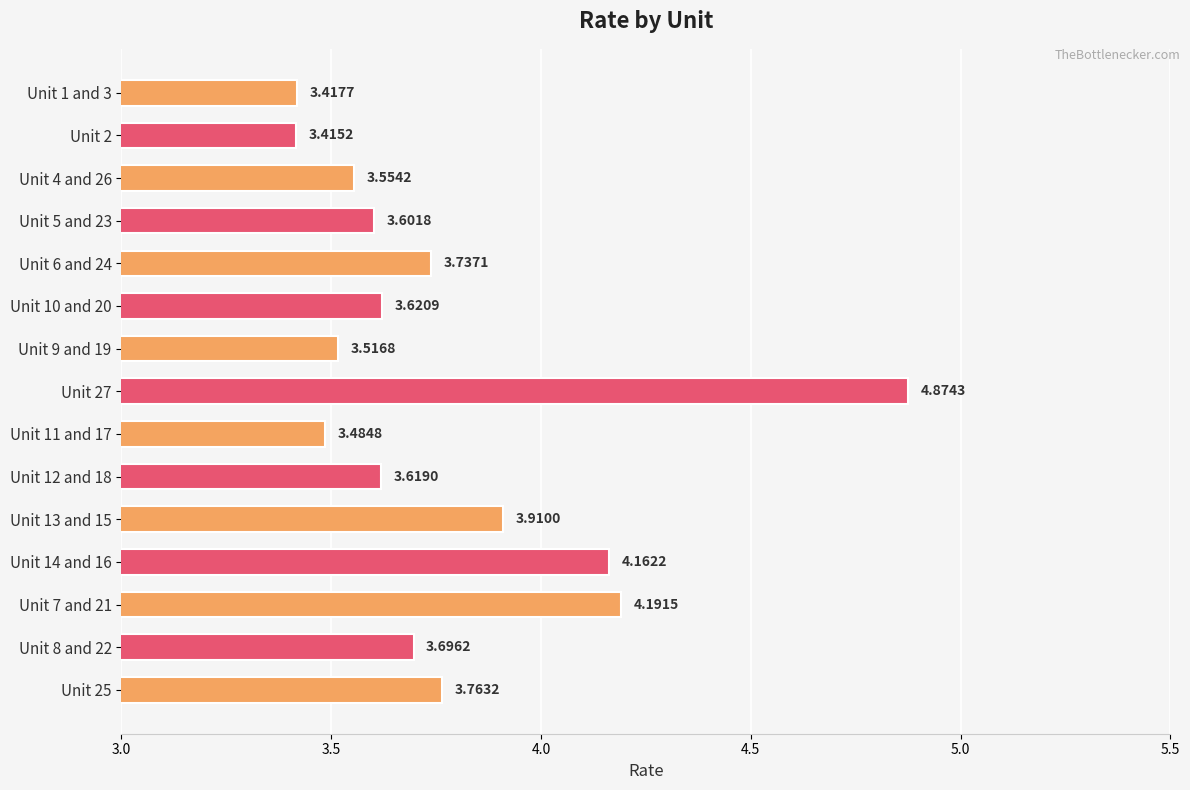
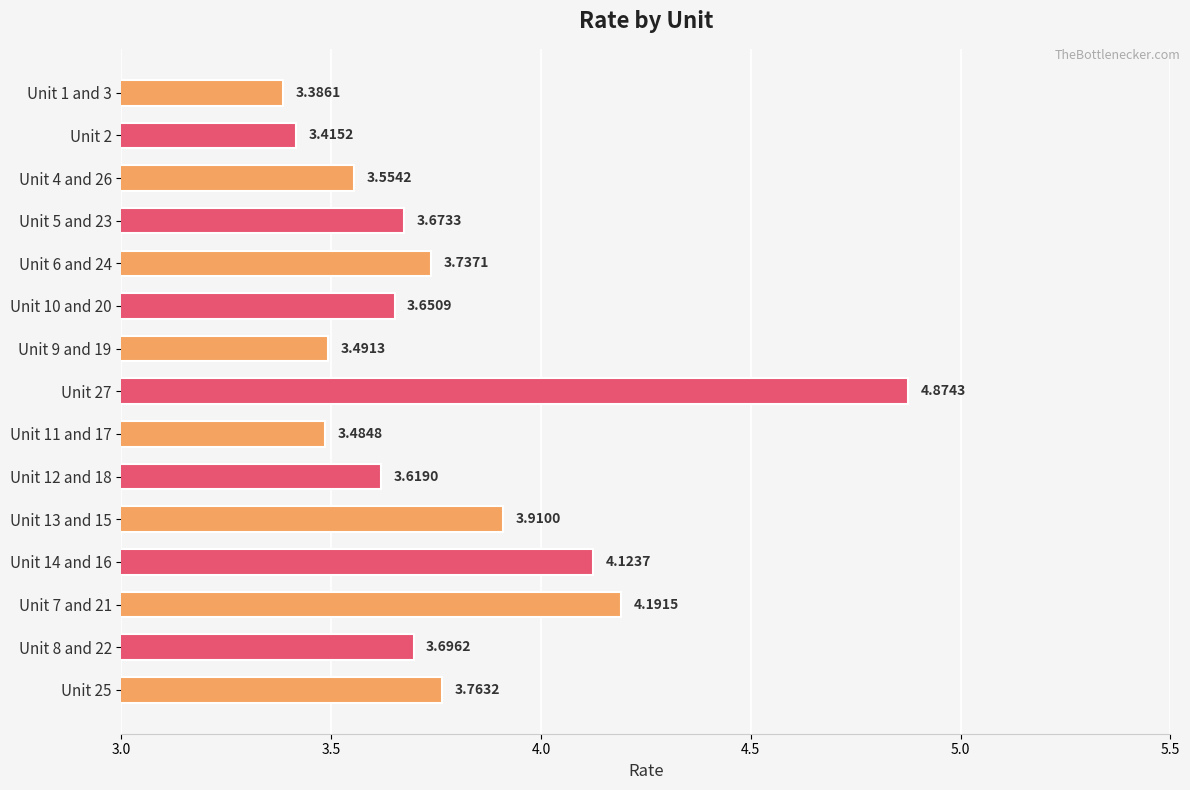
Unit 1 and 3: 3.4177 -> 3.3861
Unit 5 and 23: 3.6018 -> 3.6733
Unit 10 and 20: 3.6209 -> 3.6509
Unit 9 and 19: 3.5168 -> 3.4913
Unit 14 and 16: 4.1622 -> 4.1237
